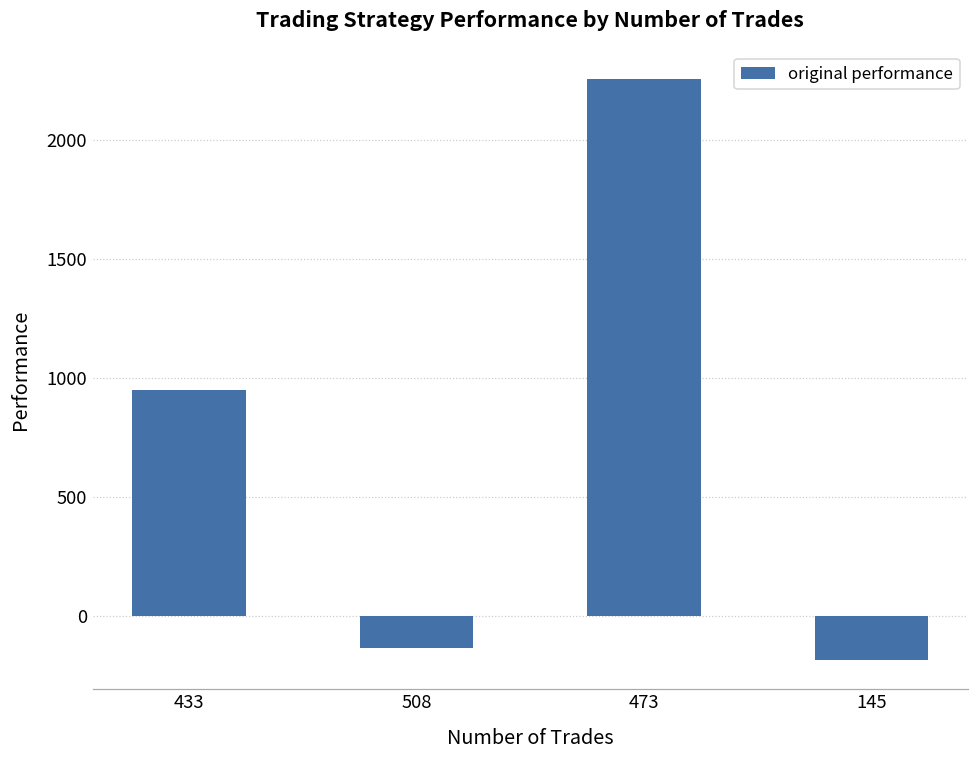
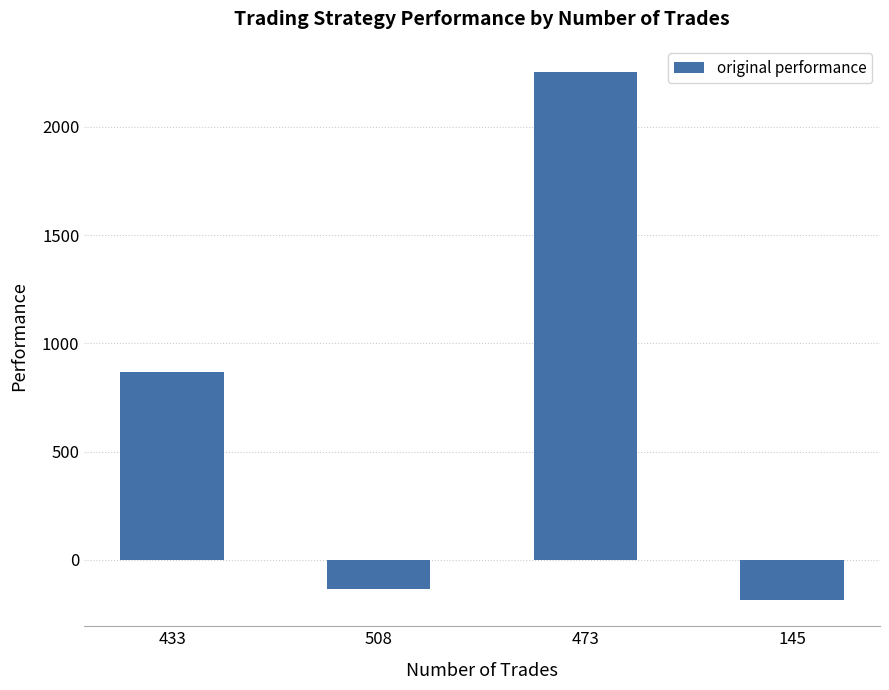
433: 950 -> 870
